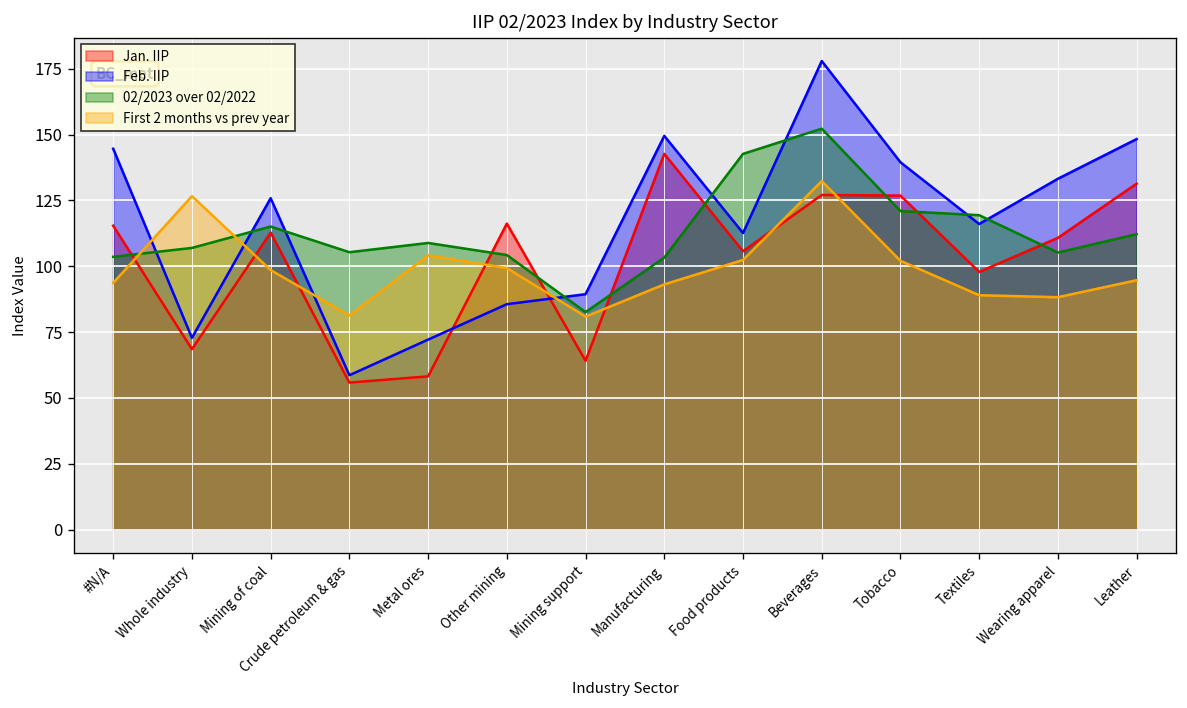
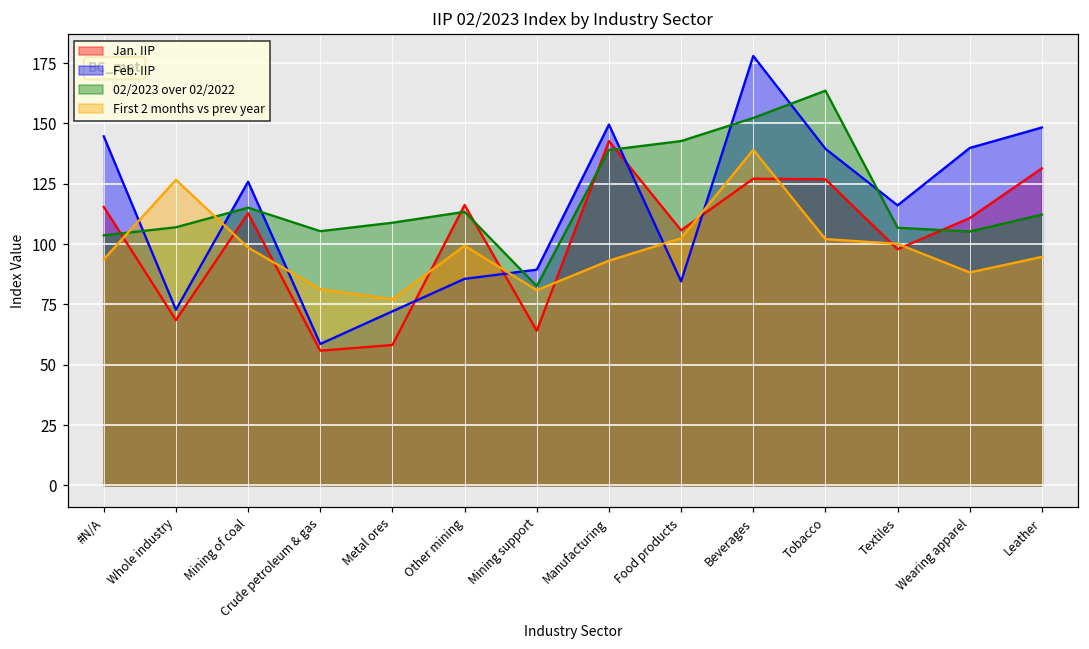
First 2 months vs prev year, Metal ores: 104 -> 77
02/2023 over 02/2022, Other mining: 104 -> 113
02/2023 over 02/2022, Manufacturing: 103 -> 139
Feb. IIP, Food products: 113 -> 85
First 2 months vs prev year, Beverages: 132 -> 139
02/2023 over 02/2022, Tobacco: 121 -> 164
02/2023 over 02/2022, Textiles: 119 -> 107
First 2 months vs prev year, Textiles: 89 -> 100
Feb. IIP, Wearing apparel: 133 -> 140
